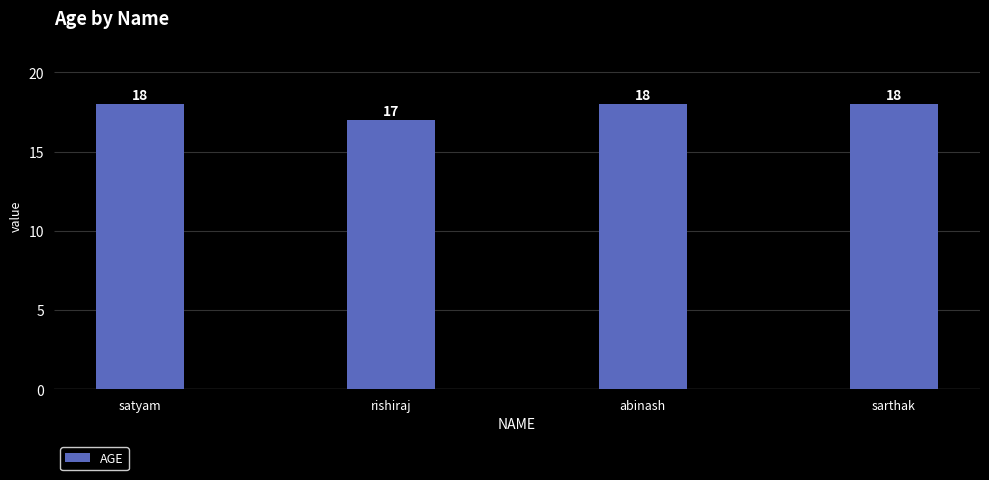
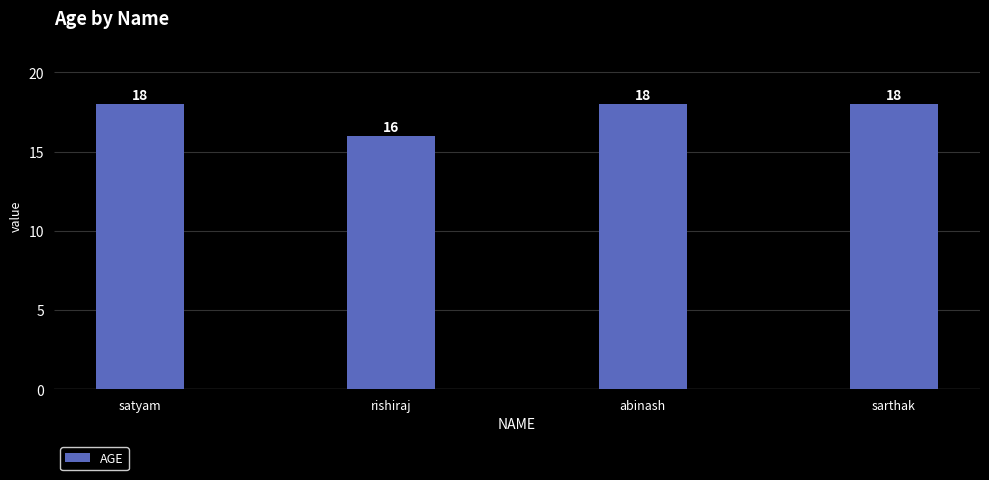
rishiraj: 17 -> 16
